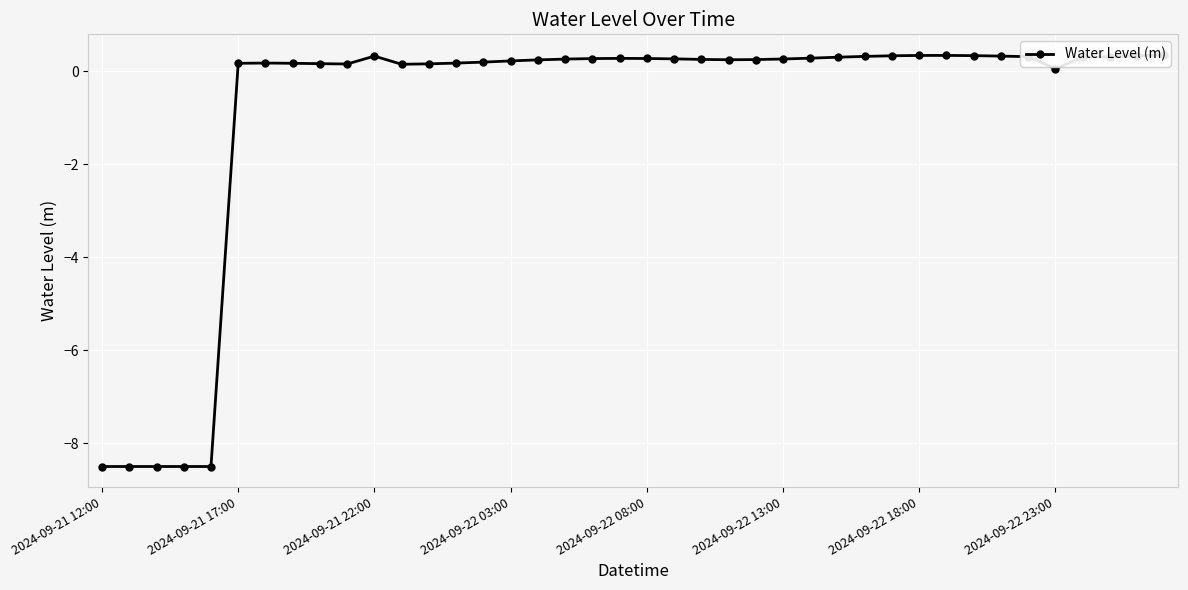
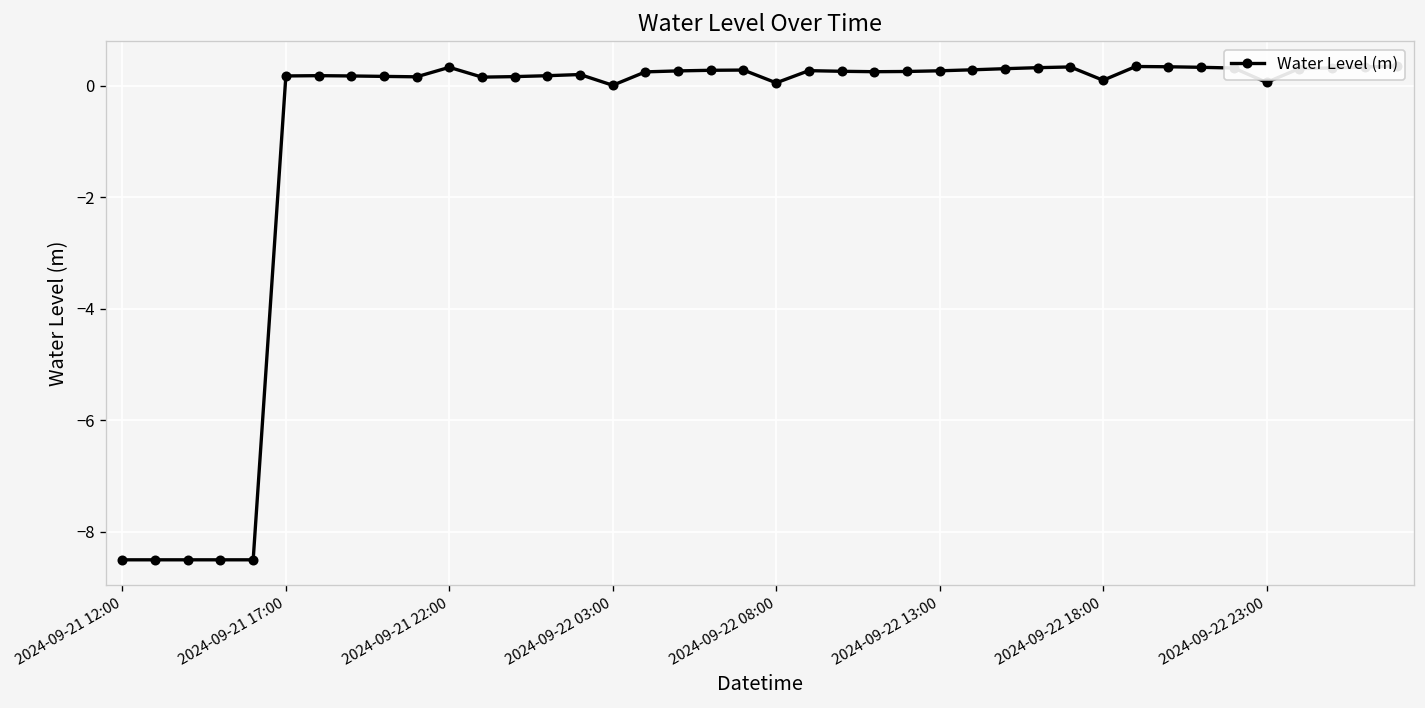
2024-09-22 03:00: 0.2 -> 0.0
2024-09-22 08:00: 0.3 -> 0.1
2024-09-22 18:00: 0.3 -> 0.1
